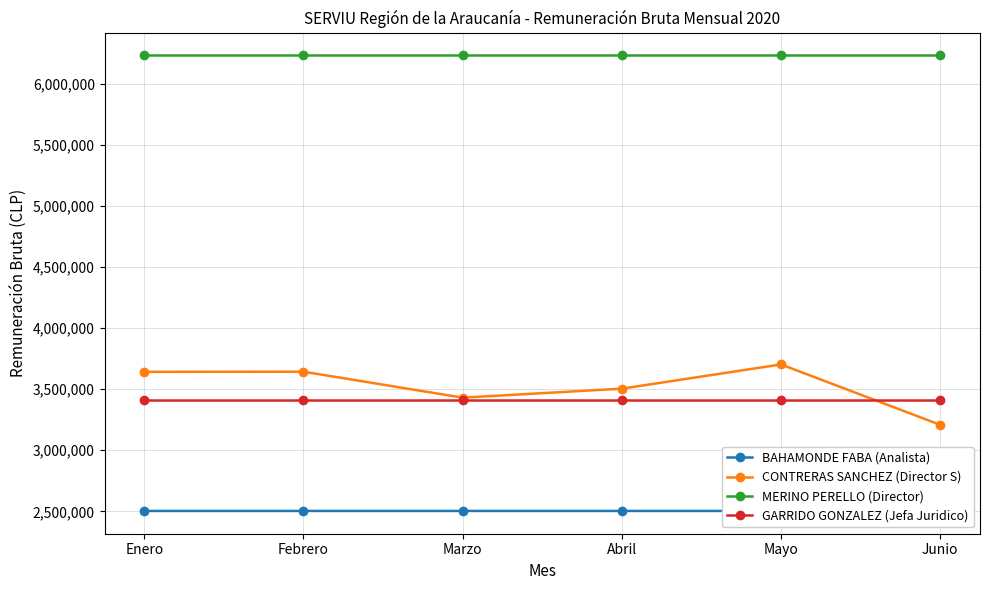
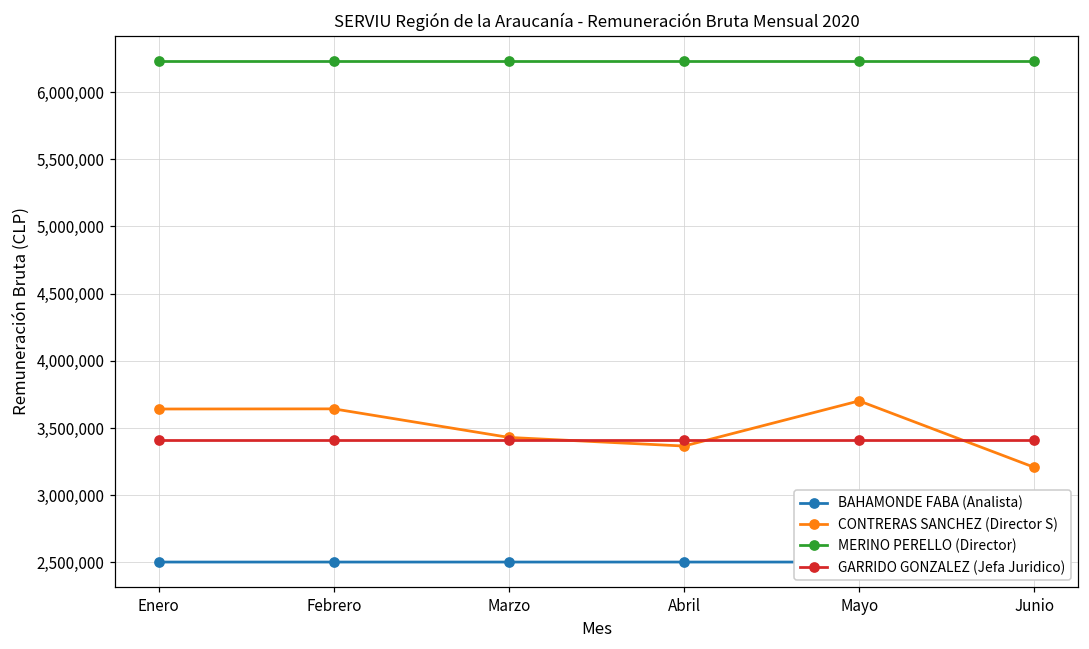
CONTRERAS SANCHEZ (Director S), Abril: 3,500,000 -> 3,370,000
